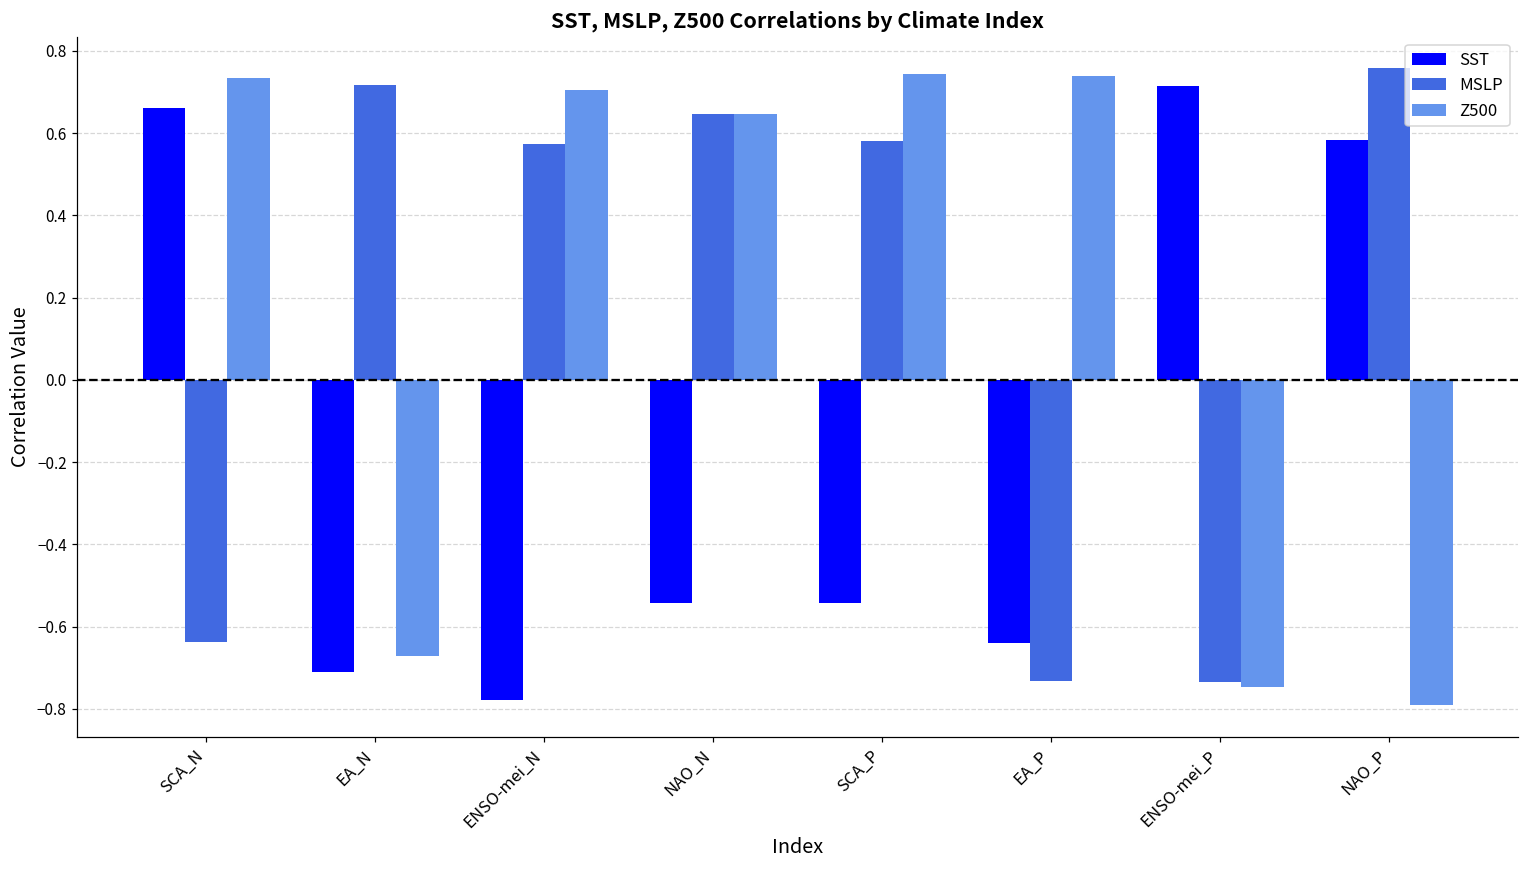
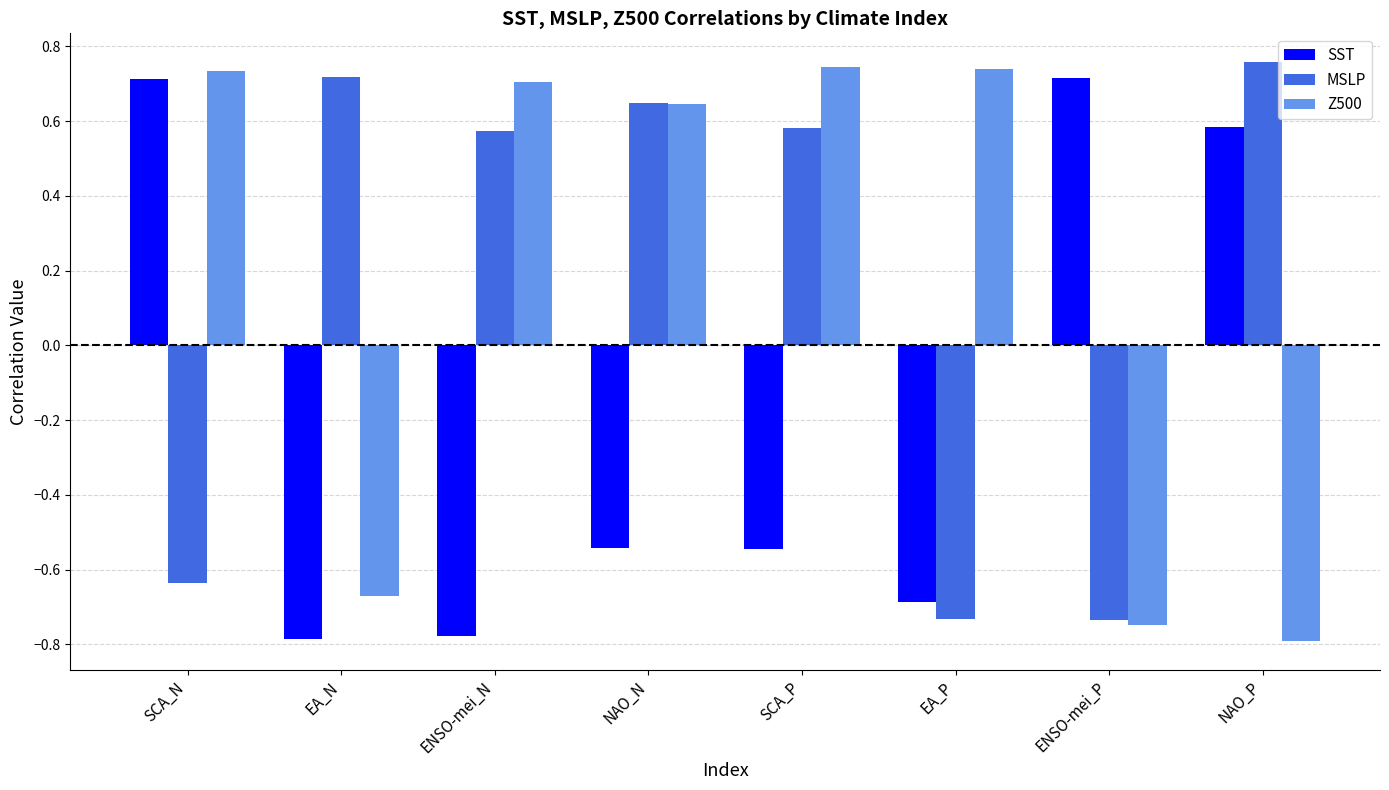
SST, SCA_N: 0.66 -> 0.71
SST, EA_N: -0.71 -> -0.78
SST, EA_P: -0.64 -> -0.69
